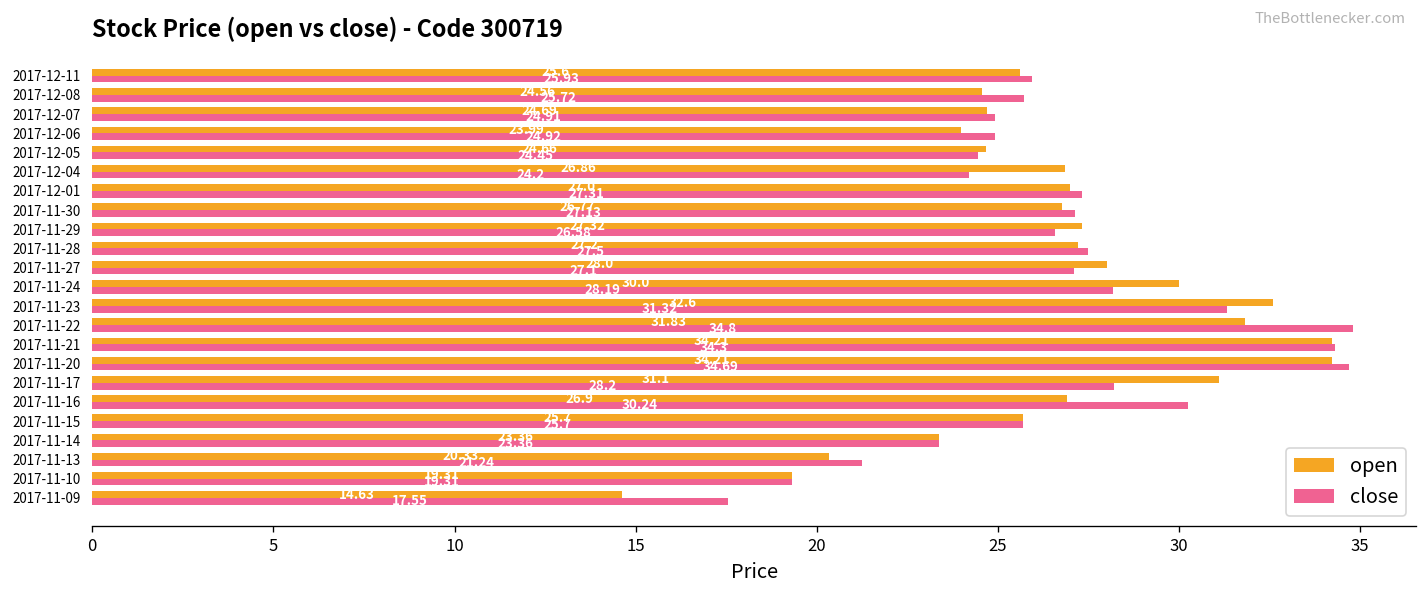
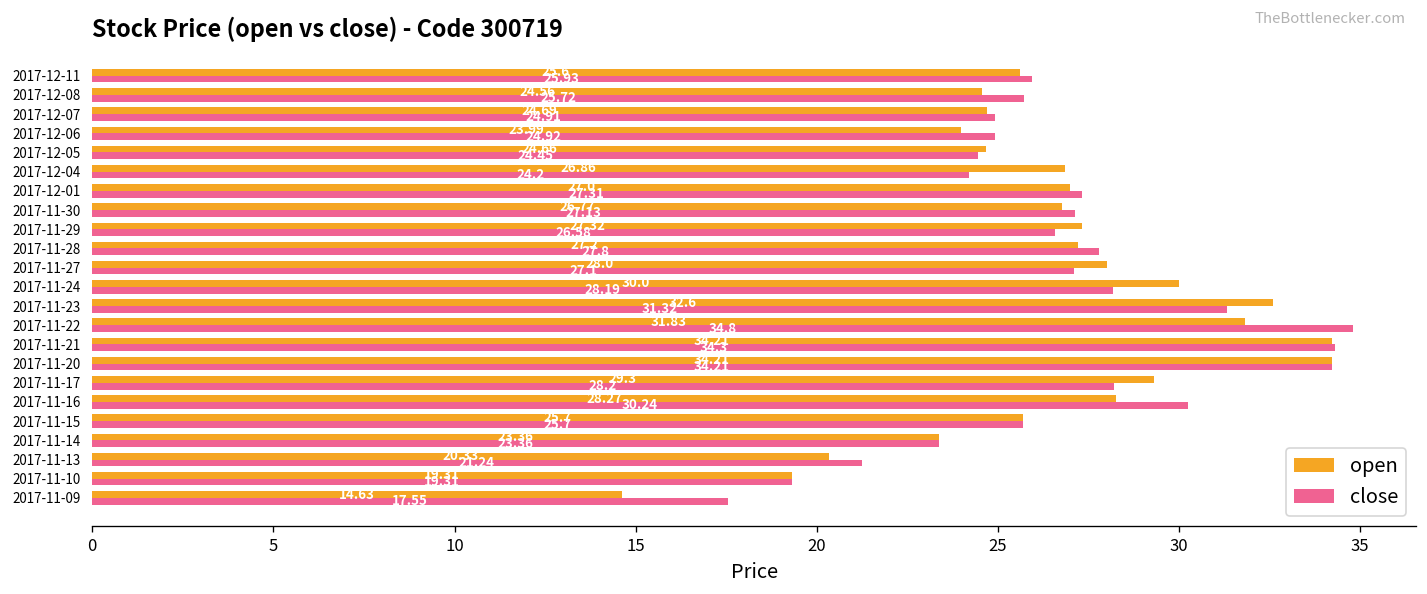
close, 2017-11-28: 27.5 -> 27.8
close, 2017-11-20: 34.69 -> 34.21
open, 2017-11-17: 31.1 -> 29.3
open, 2017-11-16: 26.9 -> 28.27
